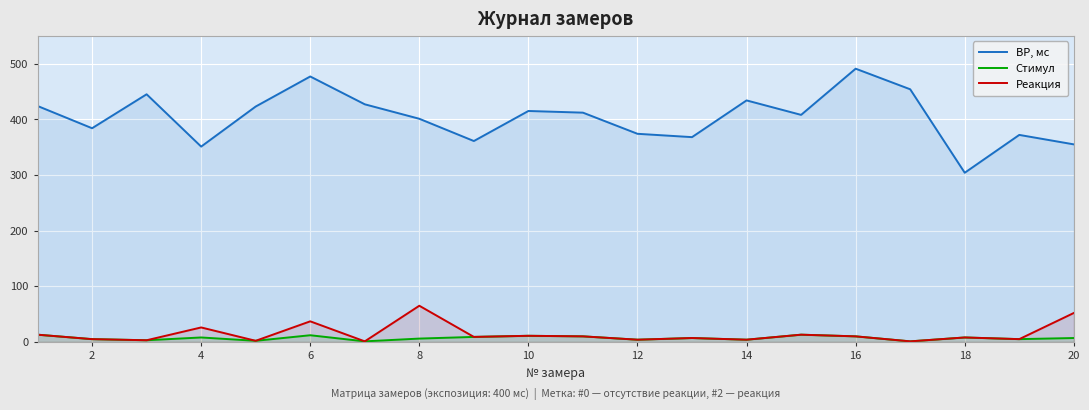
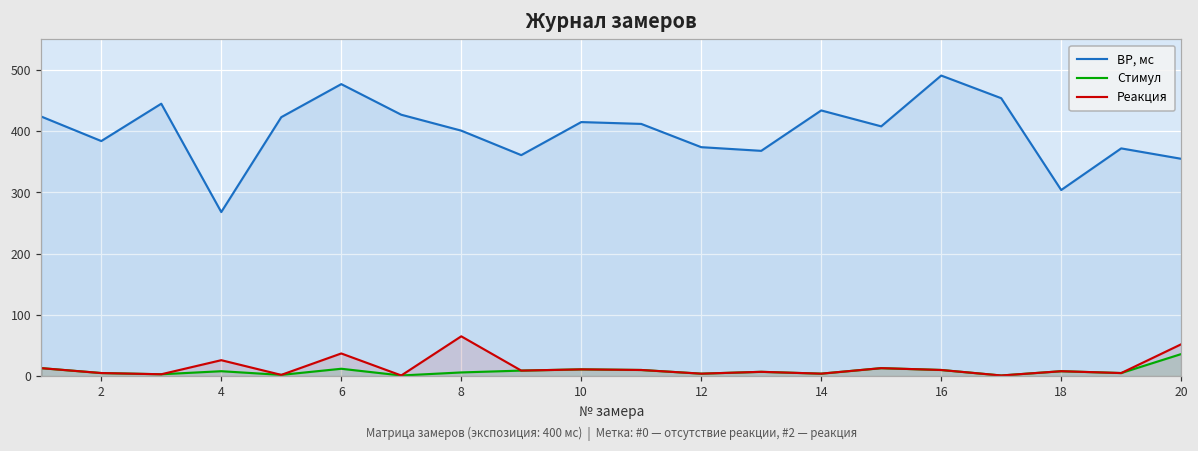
ВР, мс, 4: 350 -> 270
Стимул, 20: 10 -> 40
